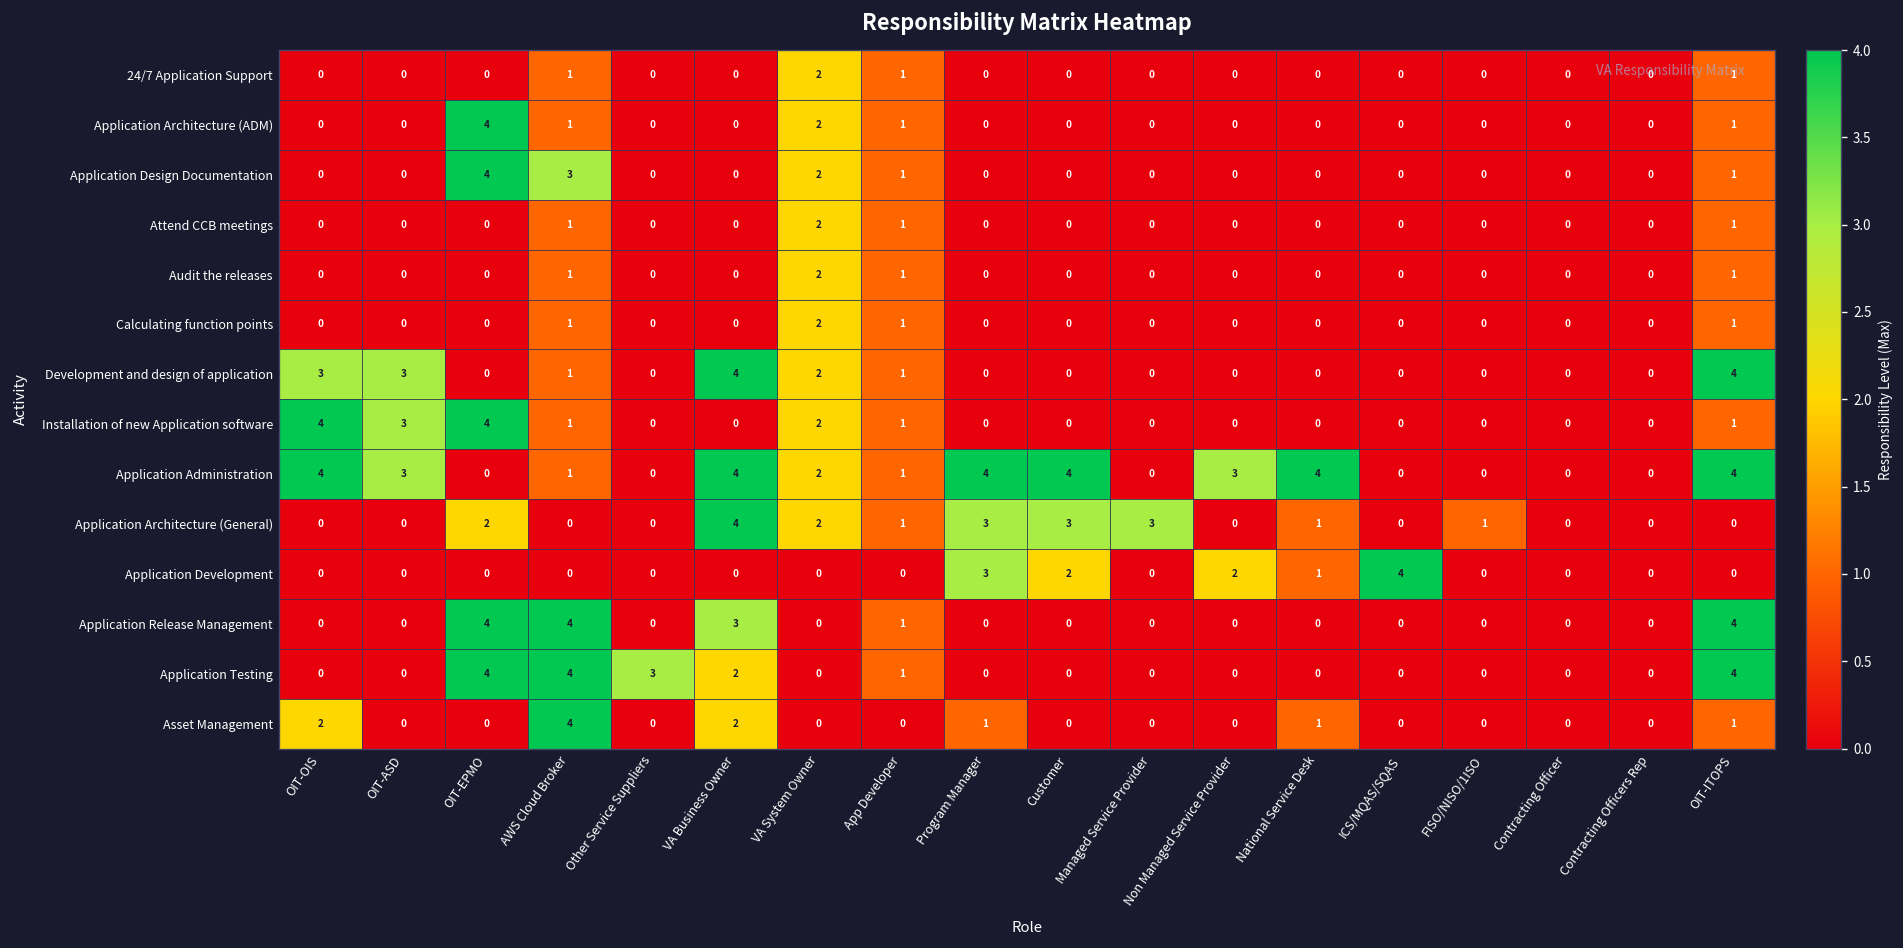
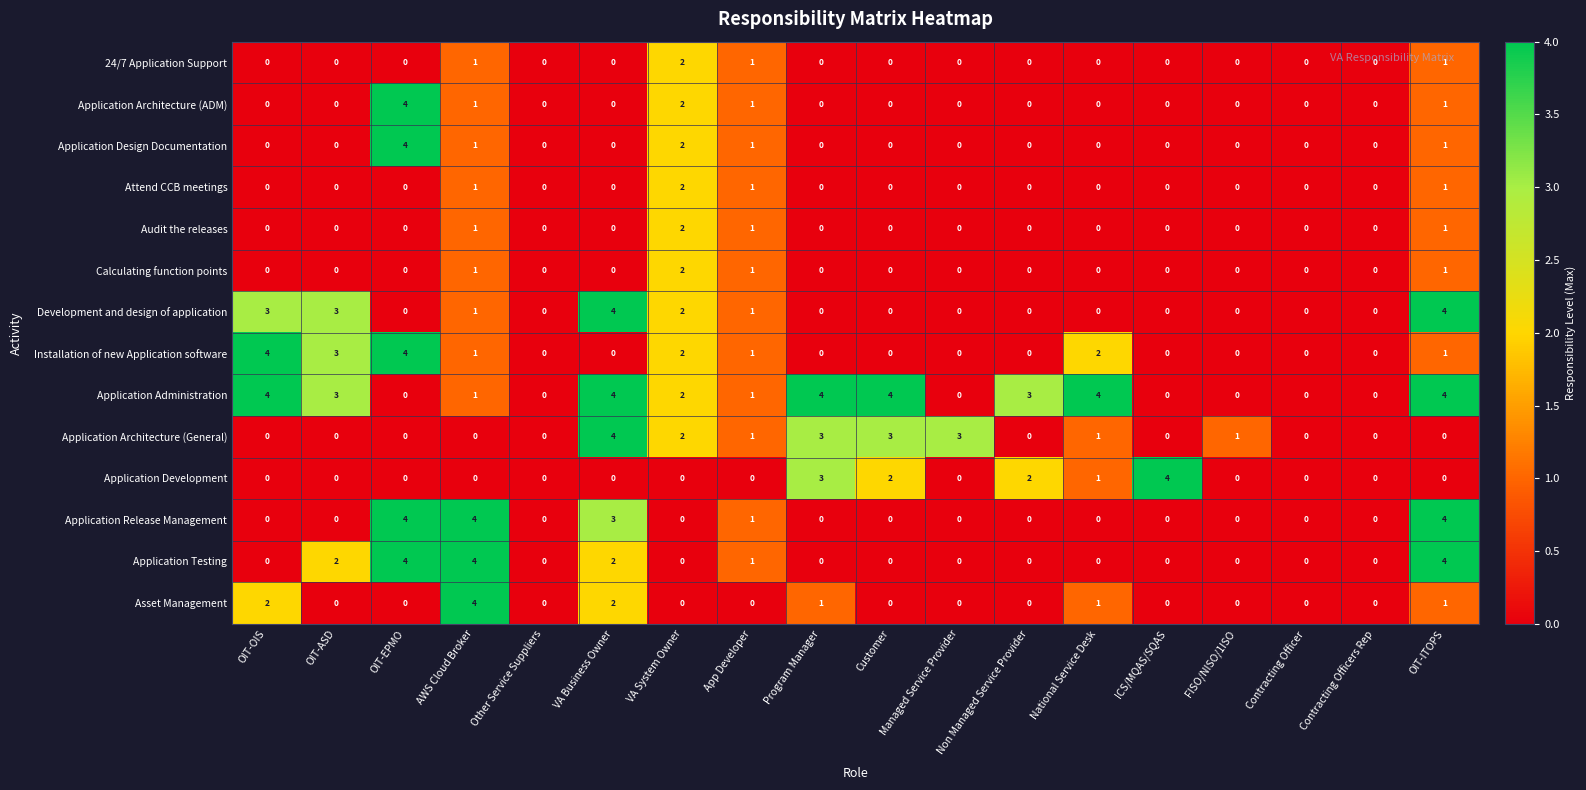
Application Design Documentation, AWS Cloud Broker: 3 -> 1
Installation of new Application software, National Service Desk: 0 -> 2
Application Architecture (General), OIT-EPMO: 2 -> 0
Application Testing, OIT-ASD: 0 -> 2
Application Testing, Other Service Suppliers: 3 -> 0
